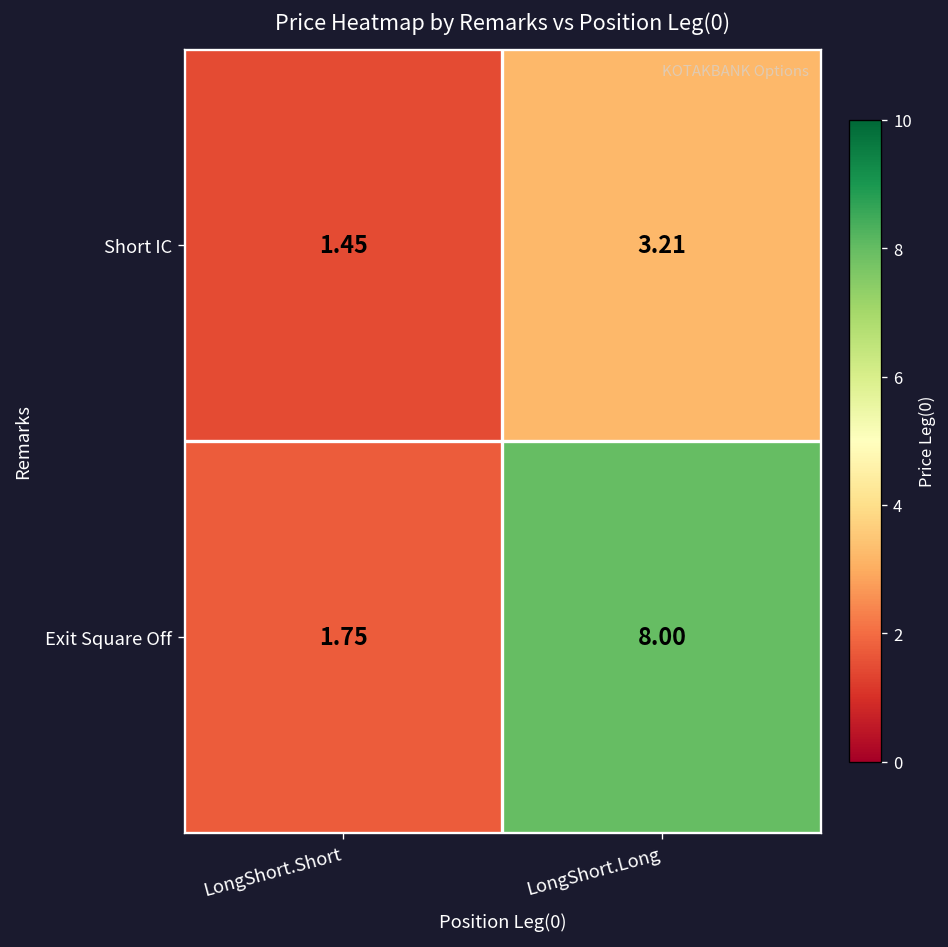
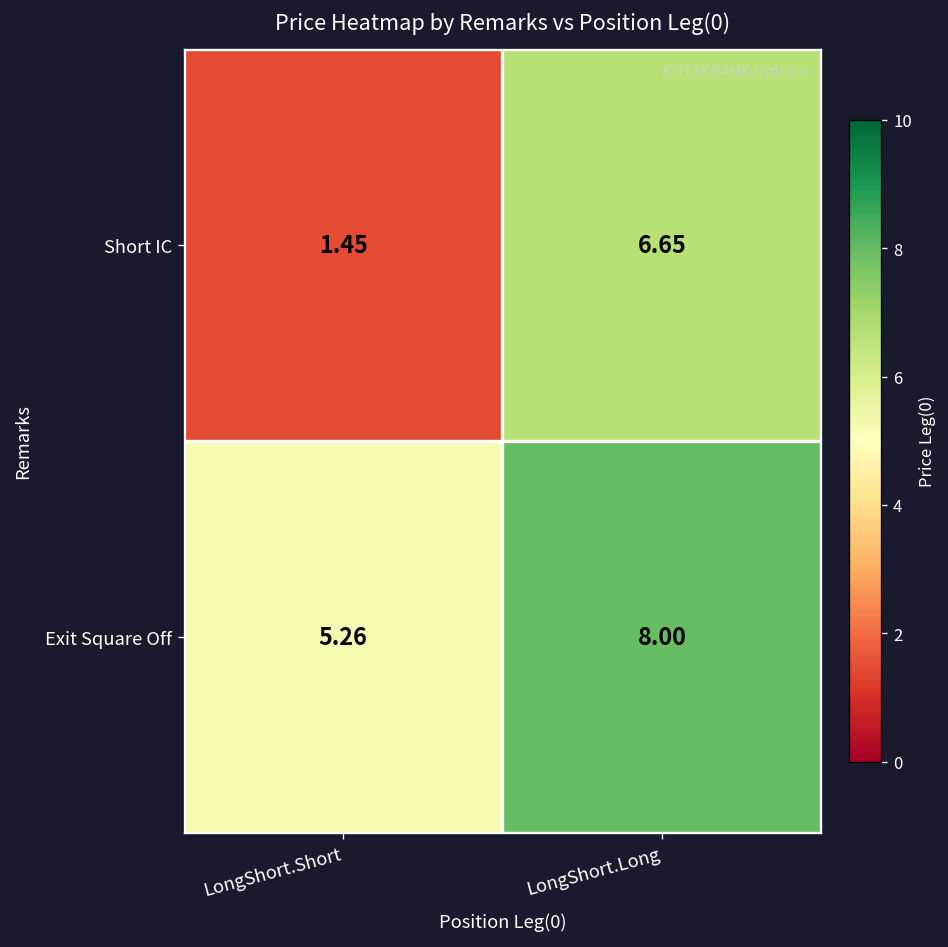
Short IC, LongShort.Long: 3.21 -> 6.65
Exit Square Off, LongShort.Short: 1.75 -> 5.26
